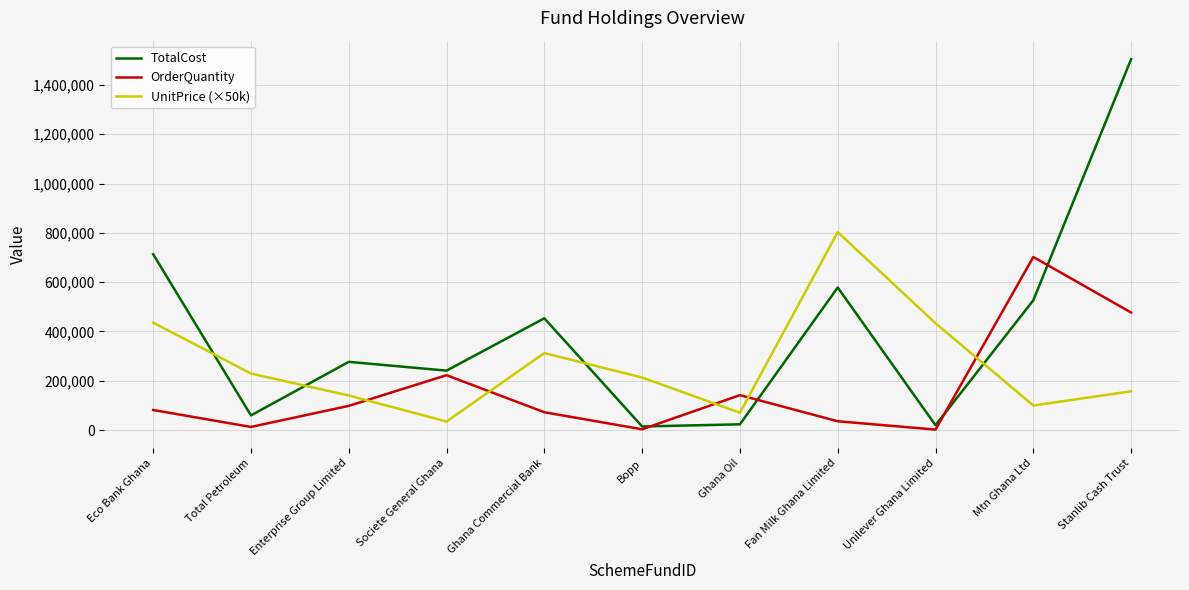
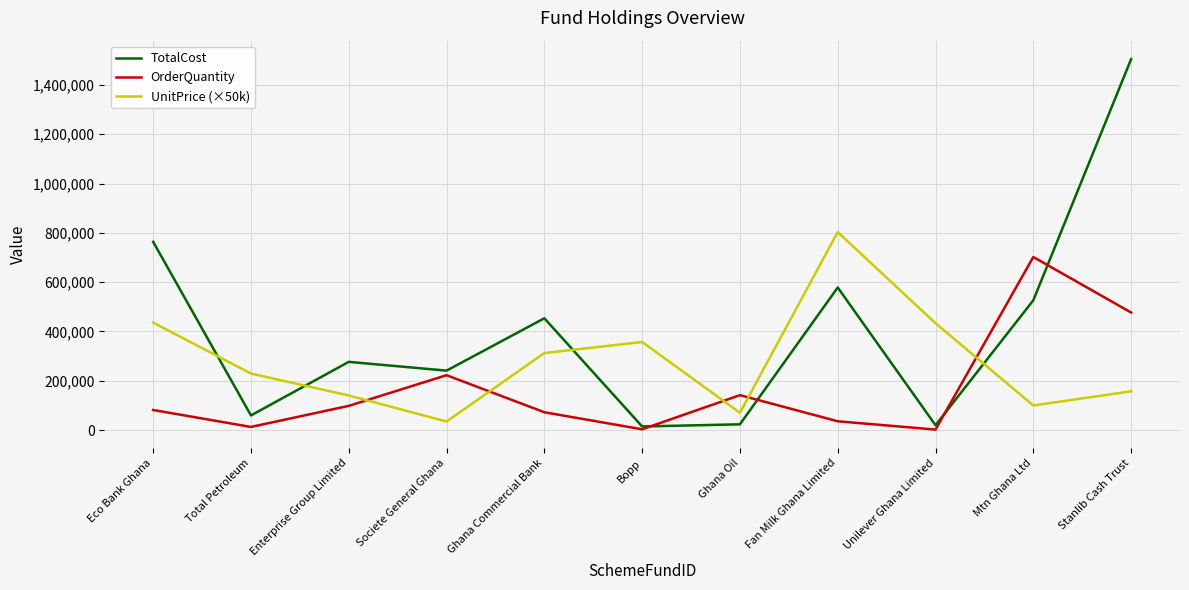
TotalCost, Eco Bank Ghana: 710,000 -> 760,000
UnitPrice (×50k), Bopp: 210,000 -> 360,000
